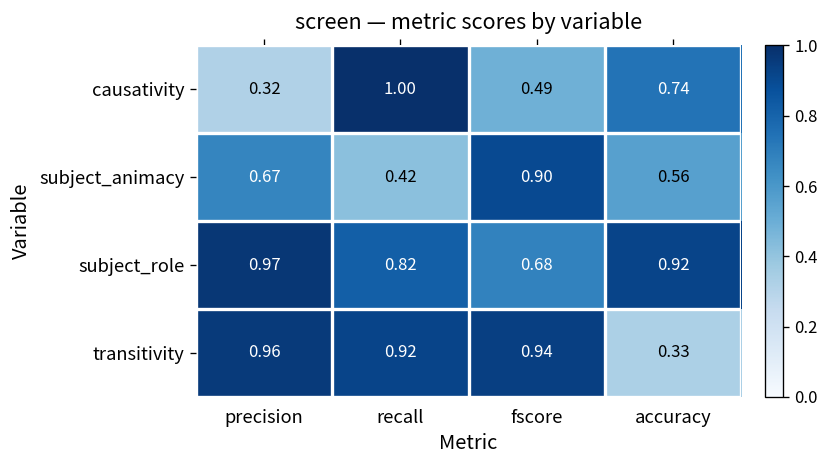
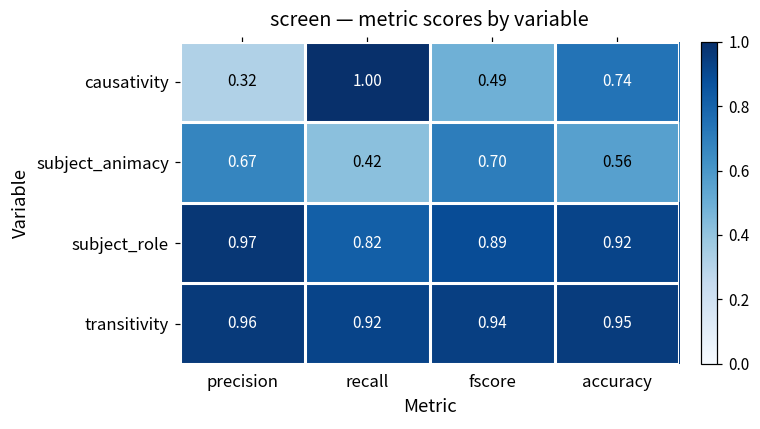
subject_animacy, fscore: 0.90 -> 0.70
subject_role, fscore: 0.68 -> 0.89
transitivity, accuracy: 0.33 -> 0.95
